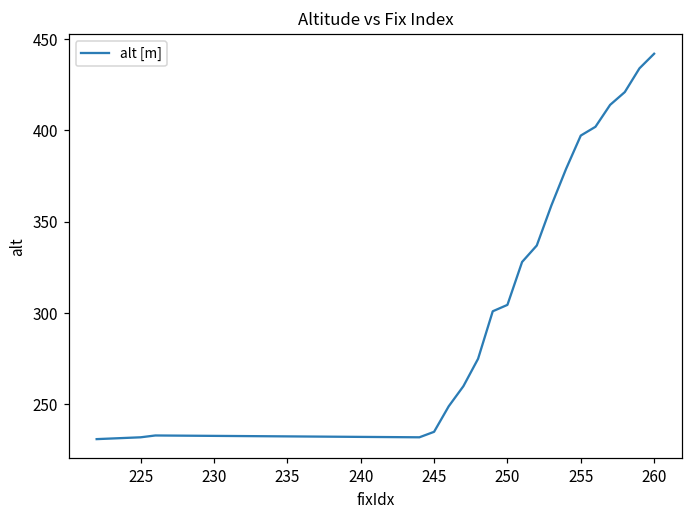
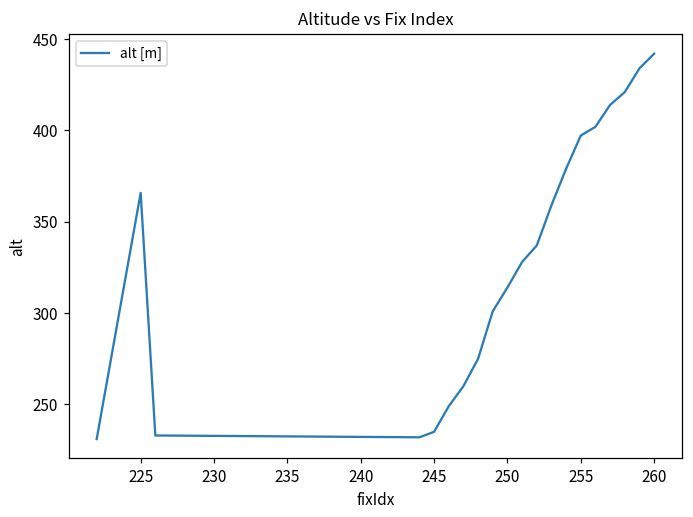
225: 232 -> 366
250: 305 -> 314
